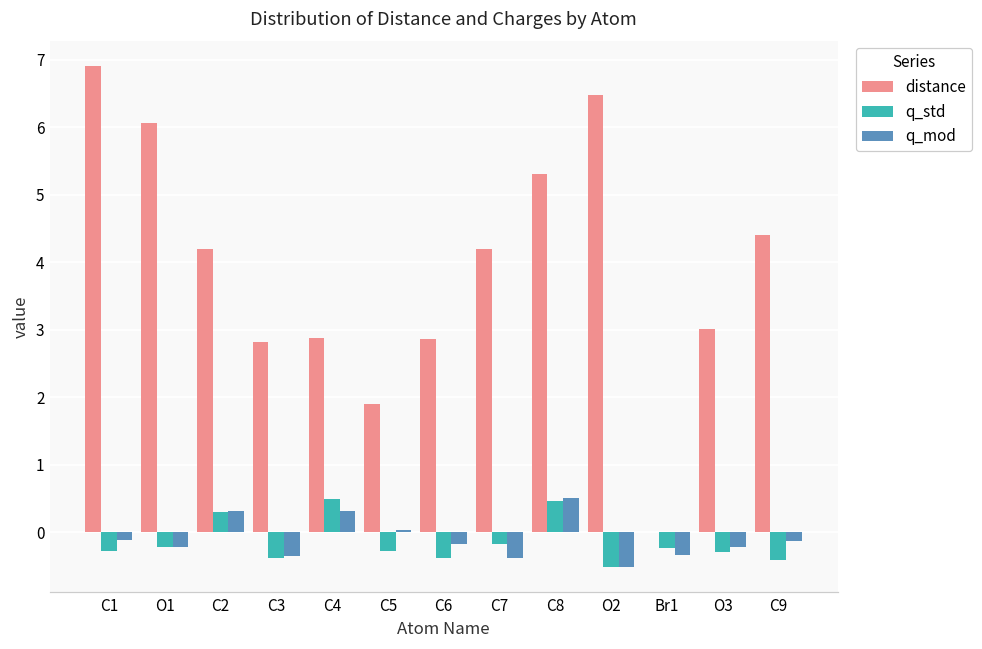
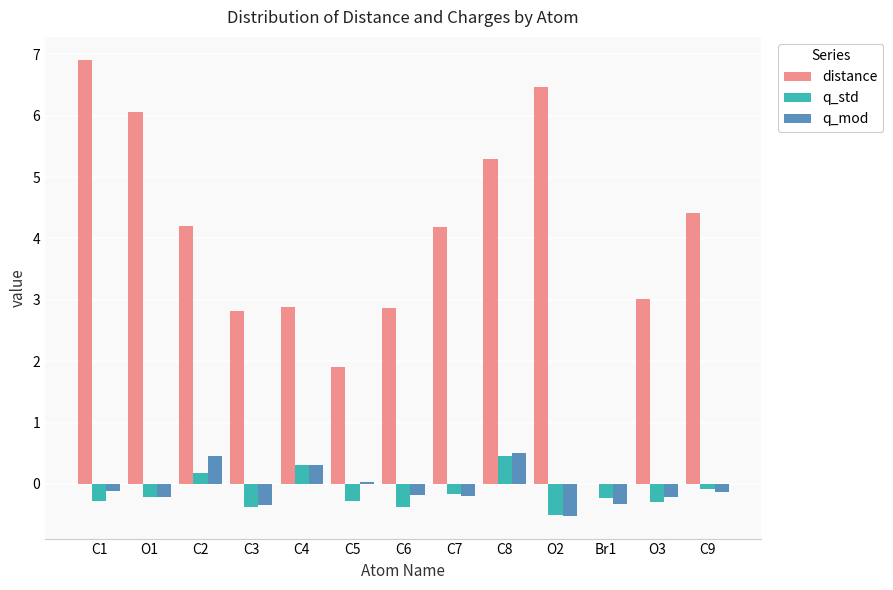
q_std, C2: 0.3 -> 0.2
q_mod, C2: 0.3 -> 0.4
q_std, C4: 0.5 -> 0.3
q_mod, C7: -0.4 -> -0.2
q_std, C9: -0.4 -> -0.1
